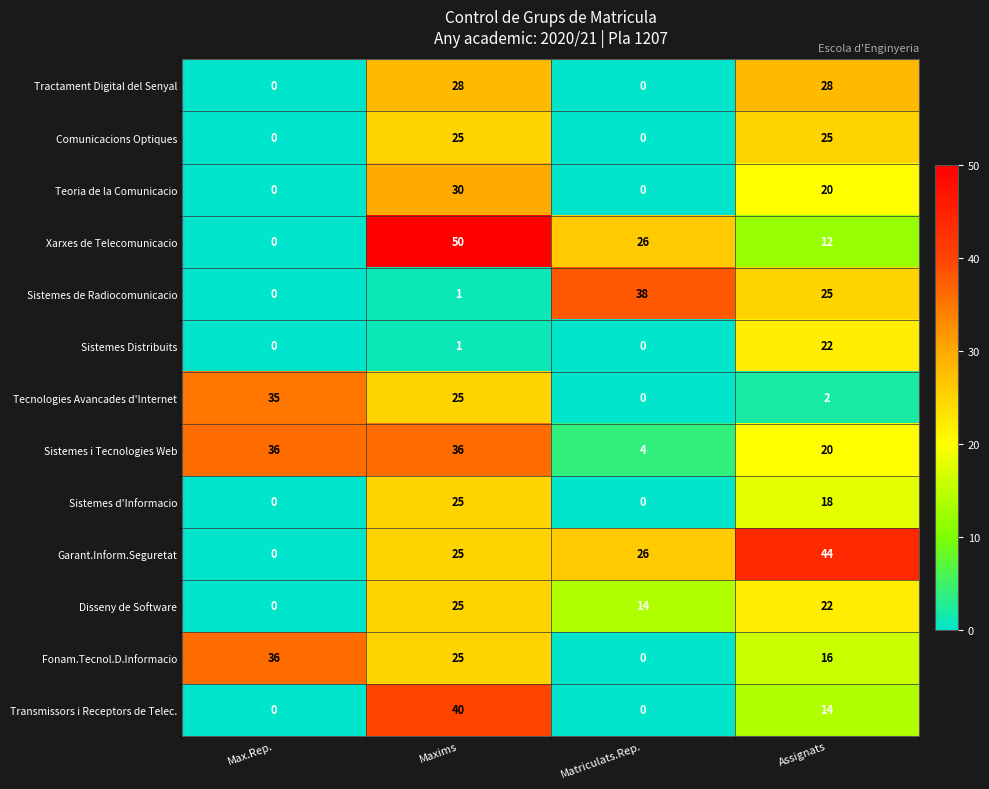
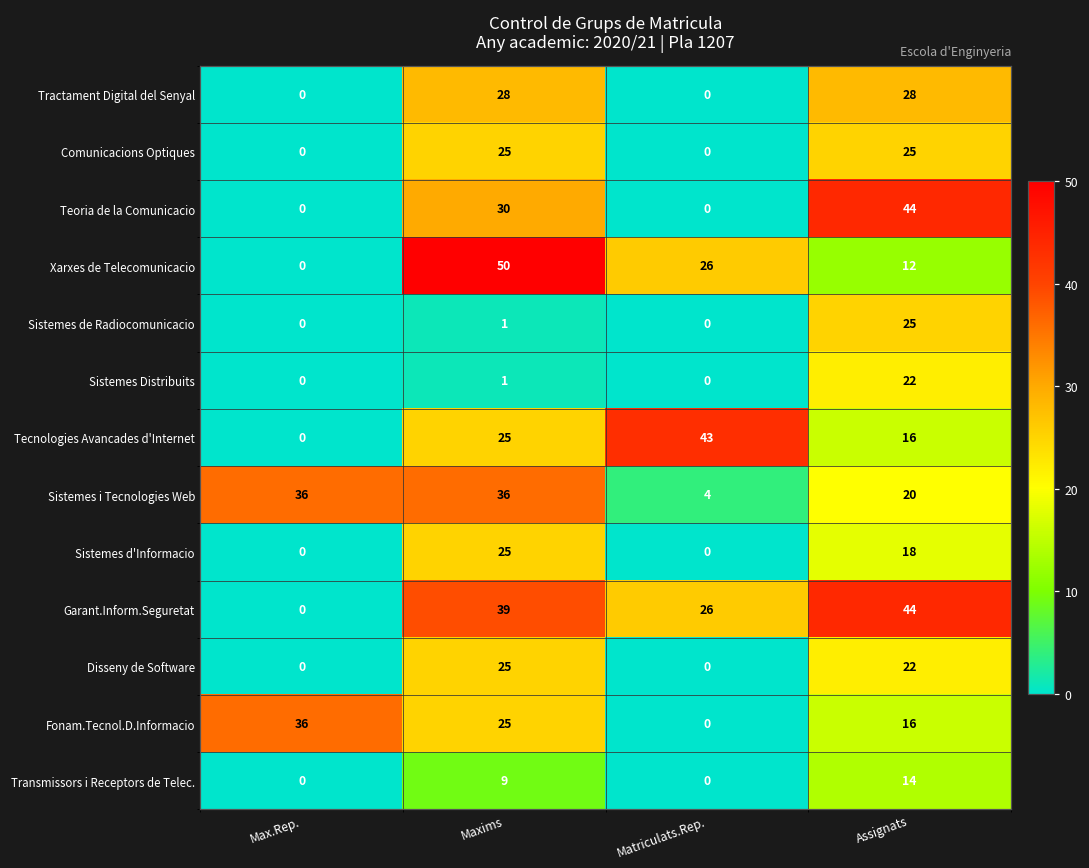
Teoria de la Comunicacio, Assignats: 20 -> 44
Sistemes de Radiocomunicacio, Matriculats.Rep.: 38 -> 0
Tecnologies Avancades d'Internet, Max.Rep.: 35 -> 0
Tecnologies Avancades d'Internet, Matriculats.Rep.: 0 -> 43
Tecnologies Avancades d'Internet, Assignats: 2 -> 16
Garant.Inform.Seguretat, Maxims: 25 -> 39
Disseny de Software, Matriculats.Rep.: 14 -> 0
Transmissors i Receptors de Telec., Maxims: 40 -> 9
